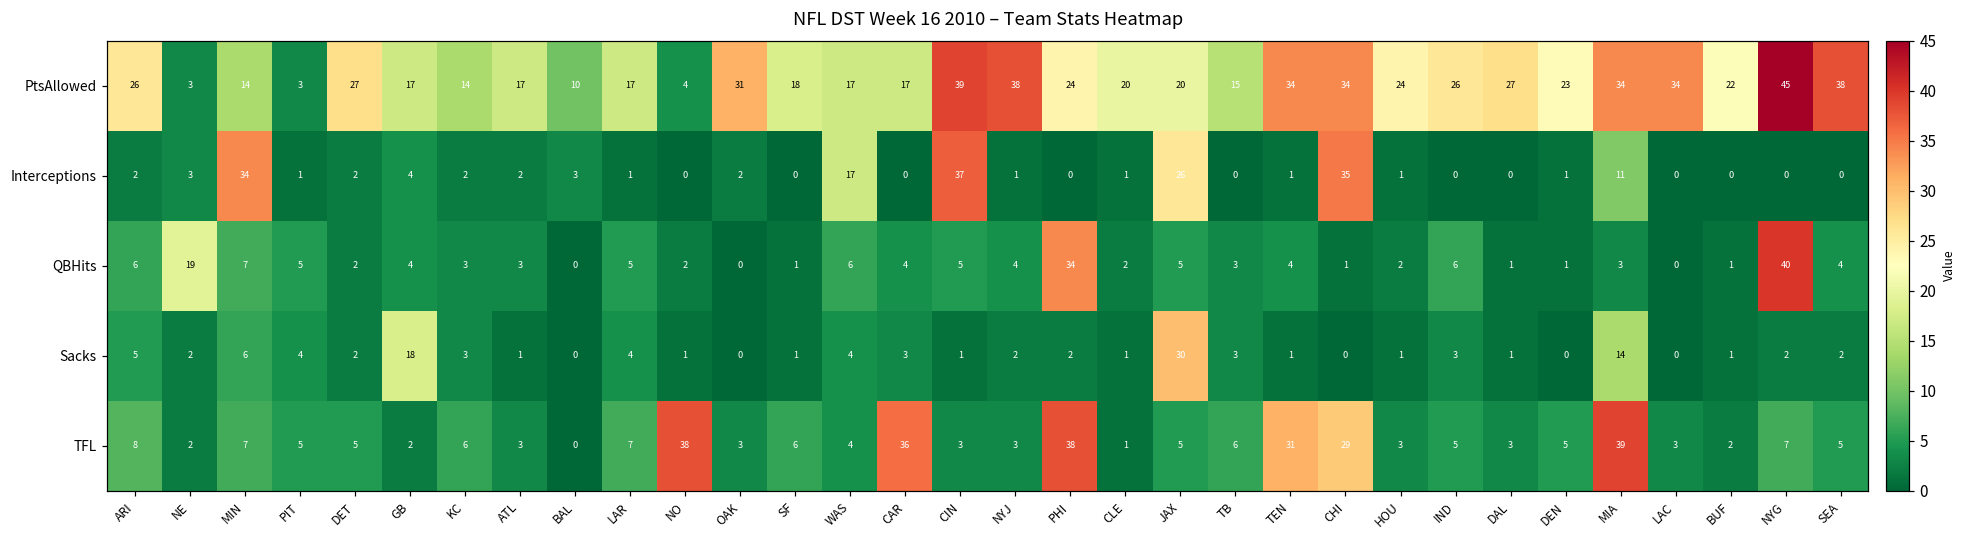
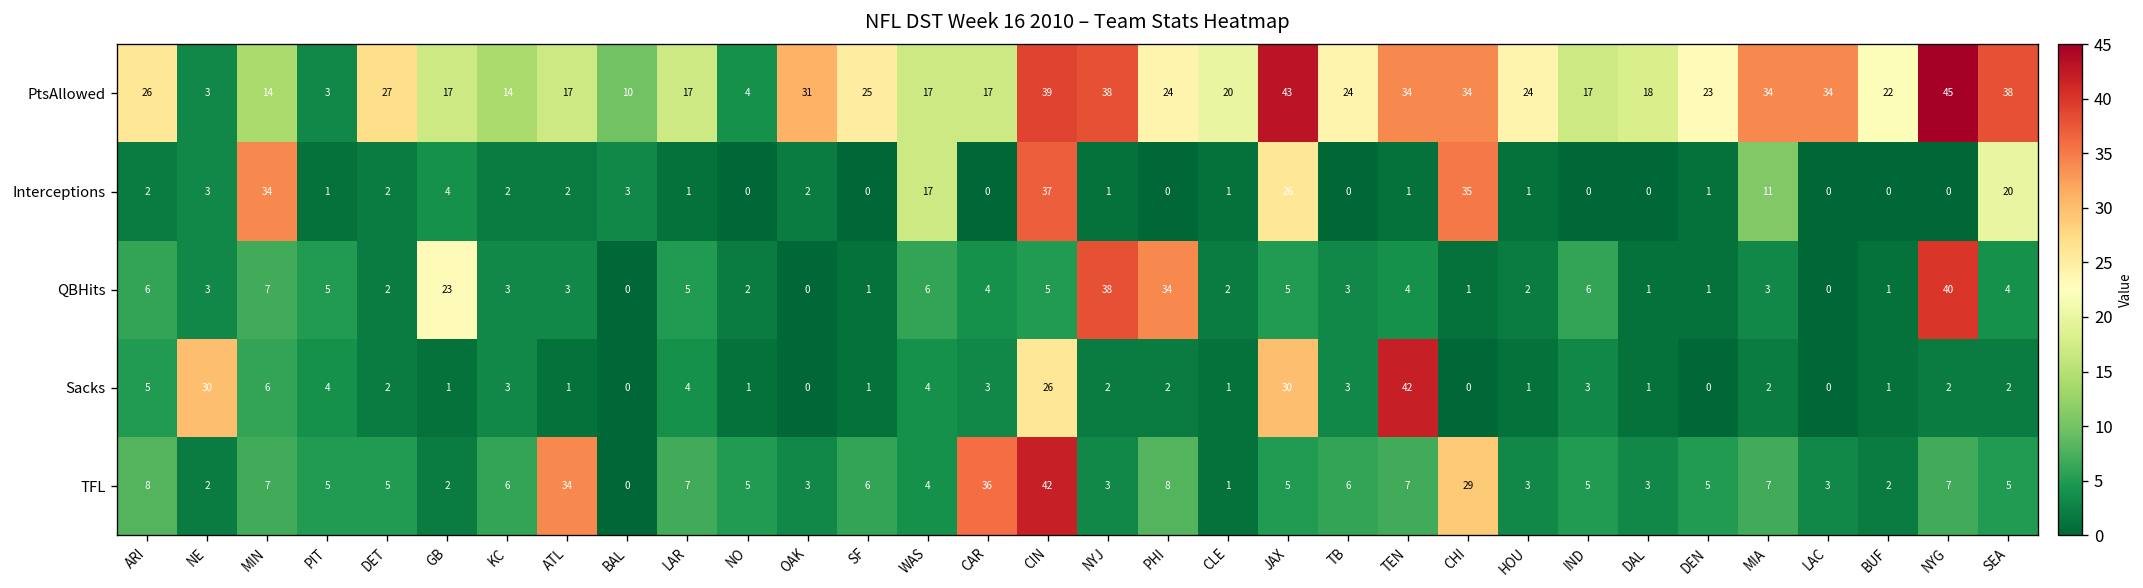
PtsAllowed, SF: 18 -> 25
PtsAllowed, JAX: 20 -> 43
PtsAllowed, TB: 15 -> 24
PtsAllowed, IND: 26 -> 17
PtsAllowed, DAL: 27 -> 18
Interceptions, SEA: 0 -> 20
QBHits, NE: 19 -> 3
QBHits, GB: 4 -> 23
QBHits, NYJ: 4 -> 38
Sacks, NE: 2 -> 30
Sacks, GB: 18 -> 1
Sacks, CIN: 1 -> 26
Sacks, TEN: 1 -> 42
Sacks, MIA: 14 -> 2
TFL, ATL: 3 -> 34
TFL, NO: 38 -> 5
TFL, CIN: 3 -> 42
TFL, PHI: 38 -> 8
TFL, TEN: 31 -> 7
TFL, MIA: 39 -> 7
